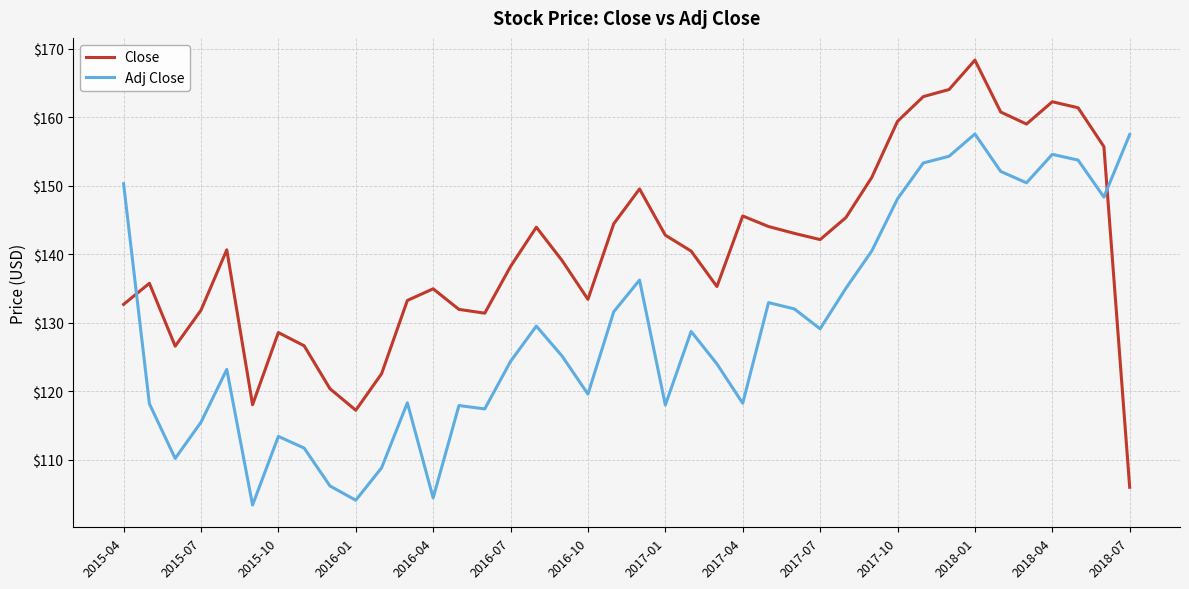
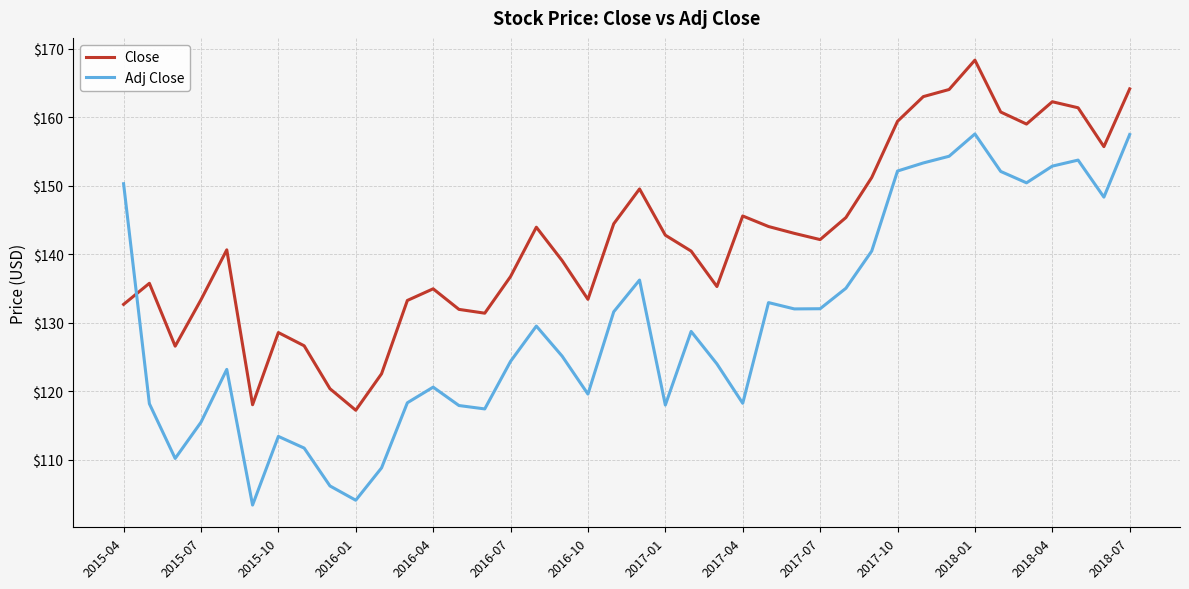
Close, 2015-07: $132 -> $133
Adj Close, 2016-04: $104 -> $121
Close, 2016-07: $138 -> $137
Adj Close, 2017-07: $129 -> $132
Adj Close, 2017-10: $148 -> $152
Adj Close, 2018-04: $155 -> $153
Close, 2018-07: $106 -> $164
